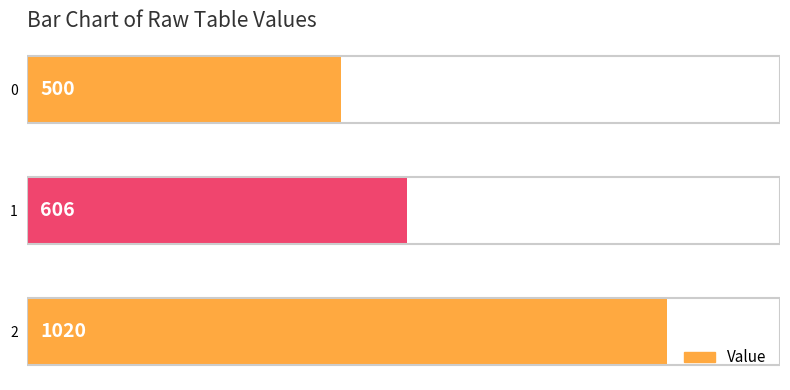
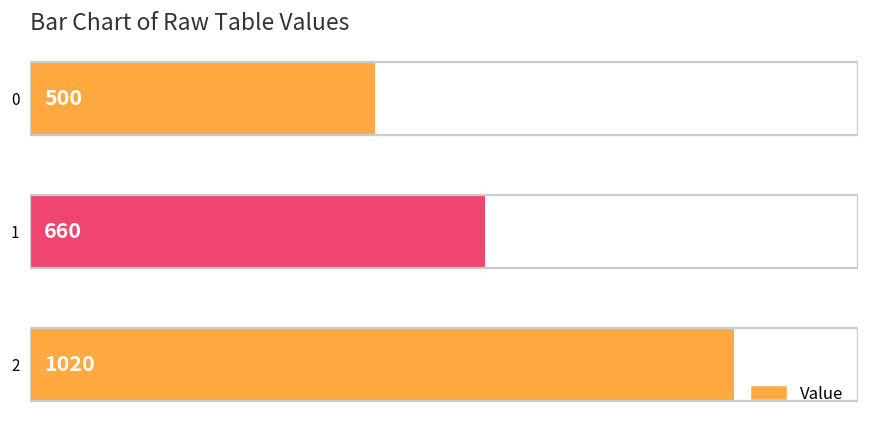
1: 606 -> 660
